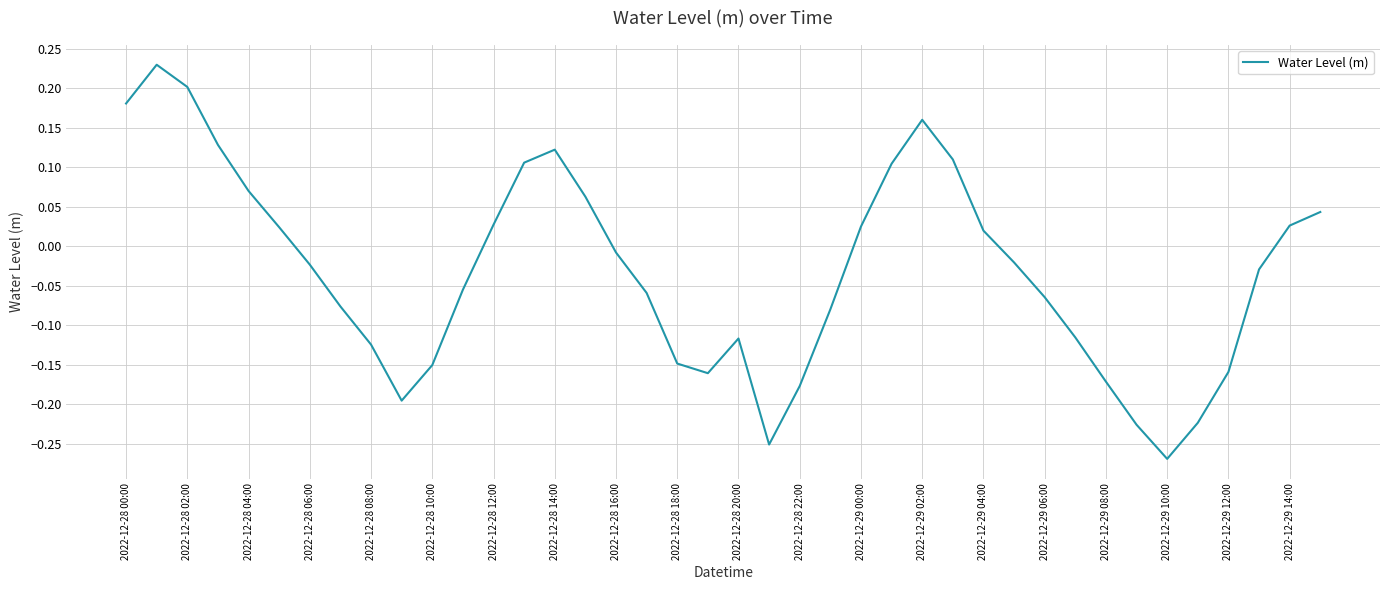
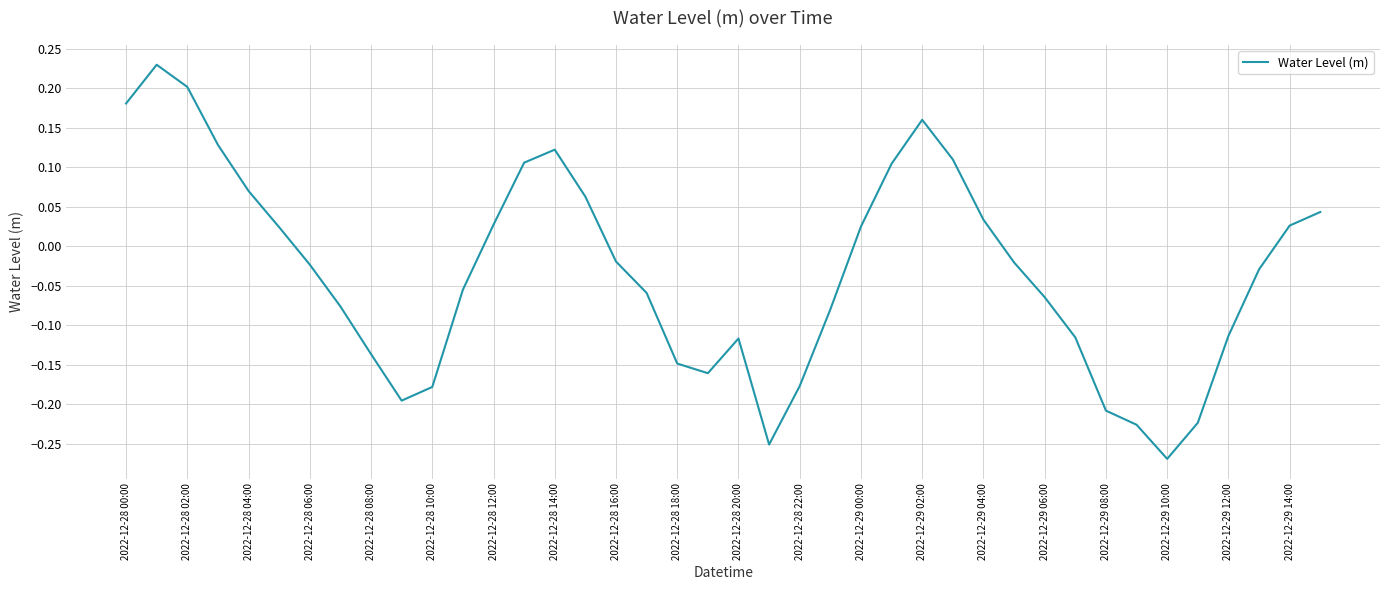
2022-12-28 08:00: -0.12 -> -0.14
2022-12-28 10:00: -0.15 -> -0.18
2022-12-28 16:00: -0.01 -> -0.02
2022-12-29 04:00: 0.02 -> 0.03
2022-12-29 08:00: -0.17 -> -0.21
2022-12-29 12:00: -0.16 -> -0.11
